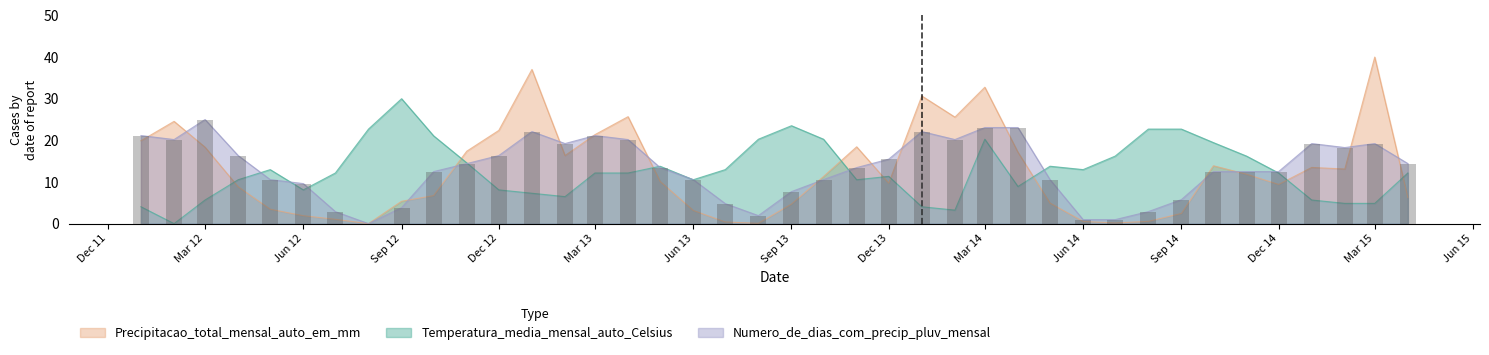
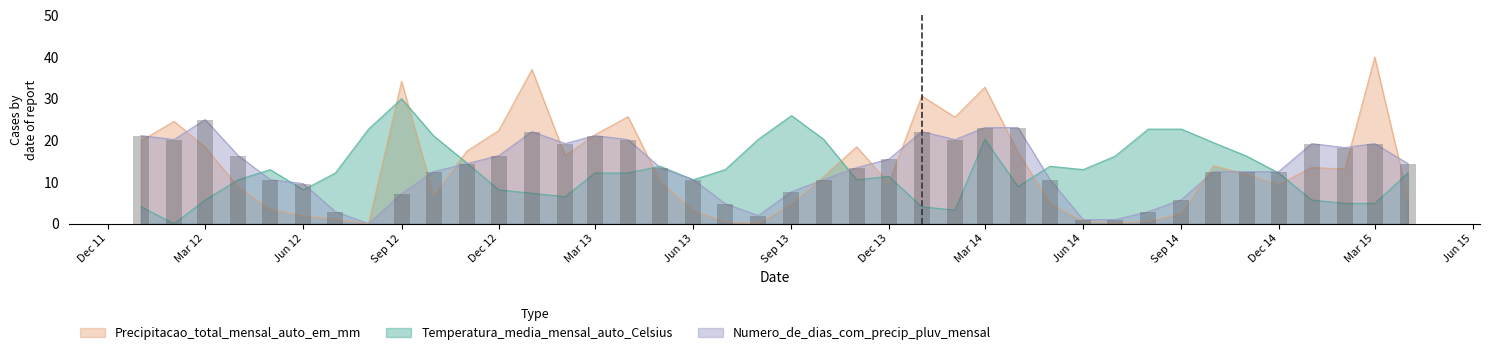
Precipitacao_total_mensal_auto_em_mm, Sep 12: 5 -> 34
Numero_de_dias_com_precip_pluv_mensal, Sep 12: 4 -> 7
Temperatura_media_mensal_auto_Celsius, Sep 13: 24 -> 26
